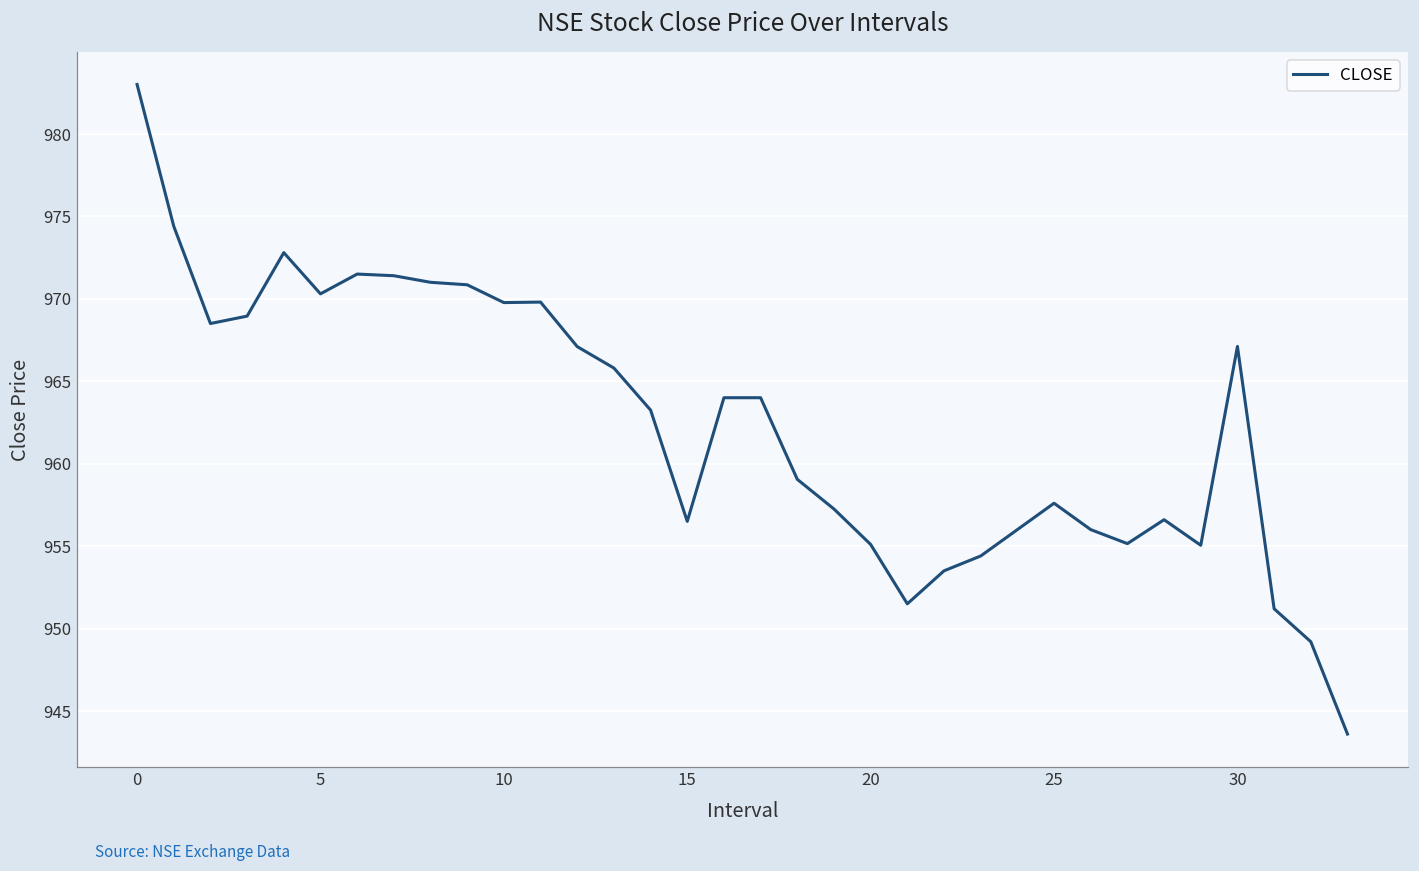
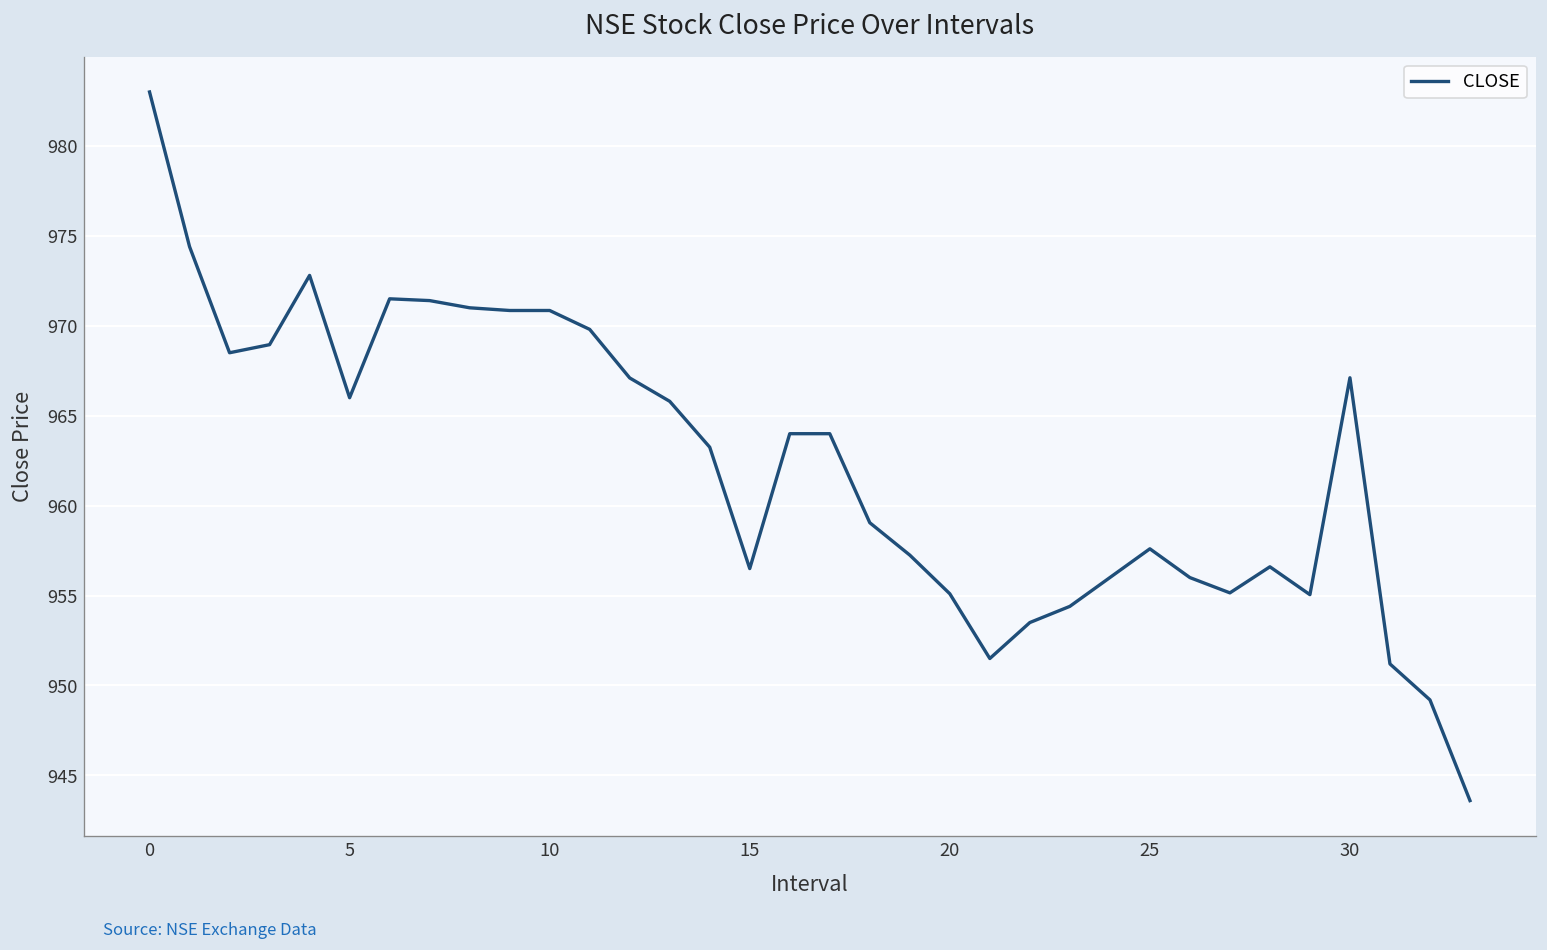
5: 970.3 -> 966.0
10: 969.8 -> 970.9
